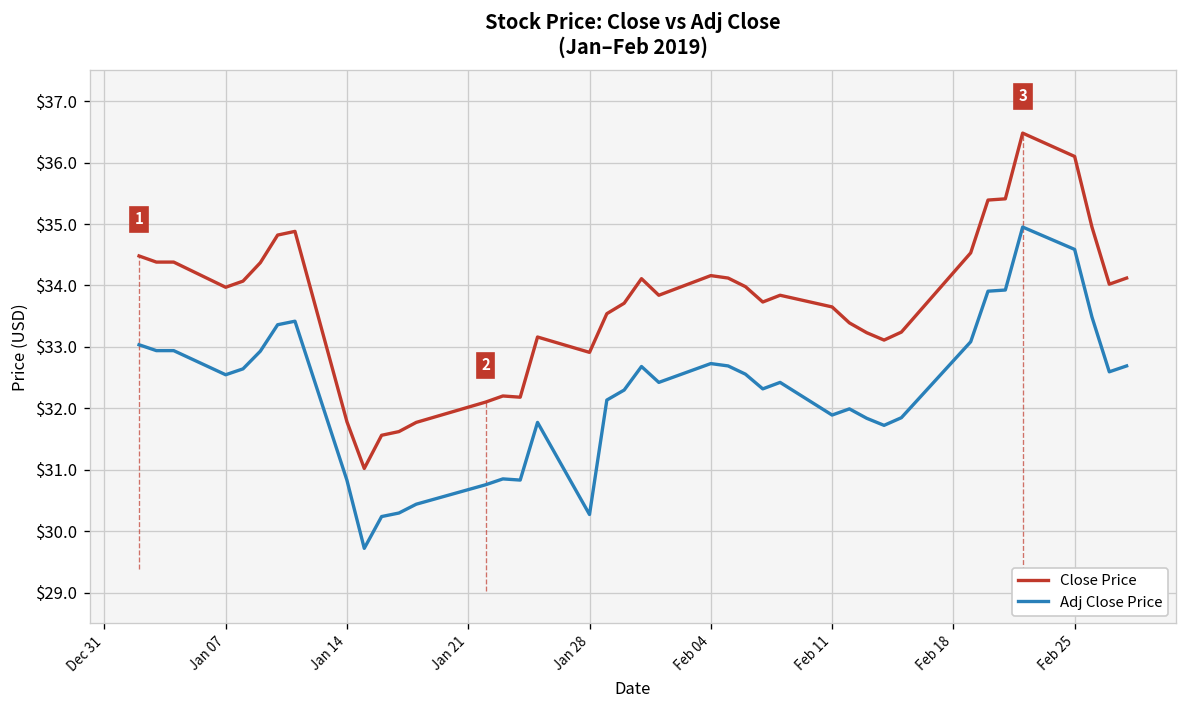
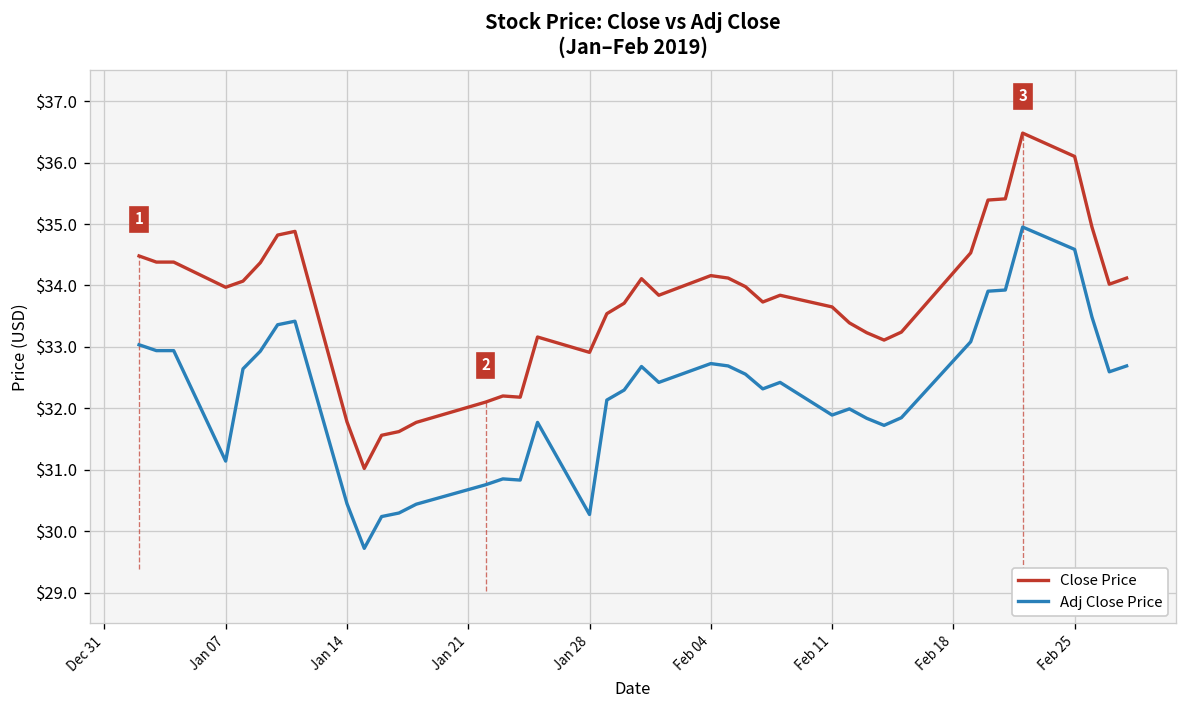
Adj Close Price, Jan 07: $32.5 -> $31.1
Adj Close Price, Jan 14: $30.8 -> $30.4
